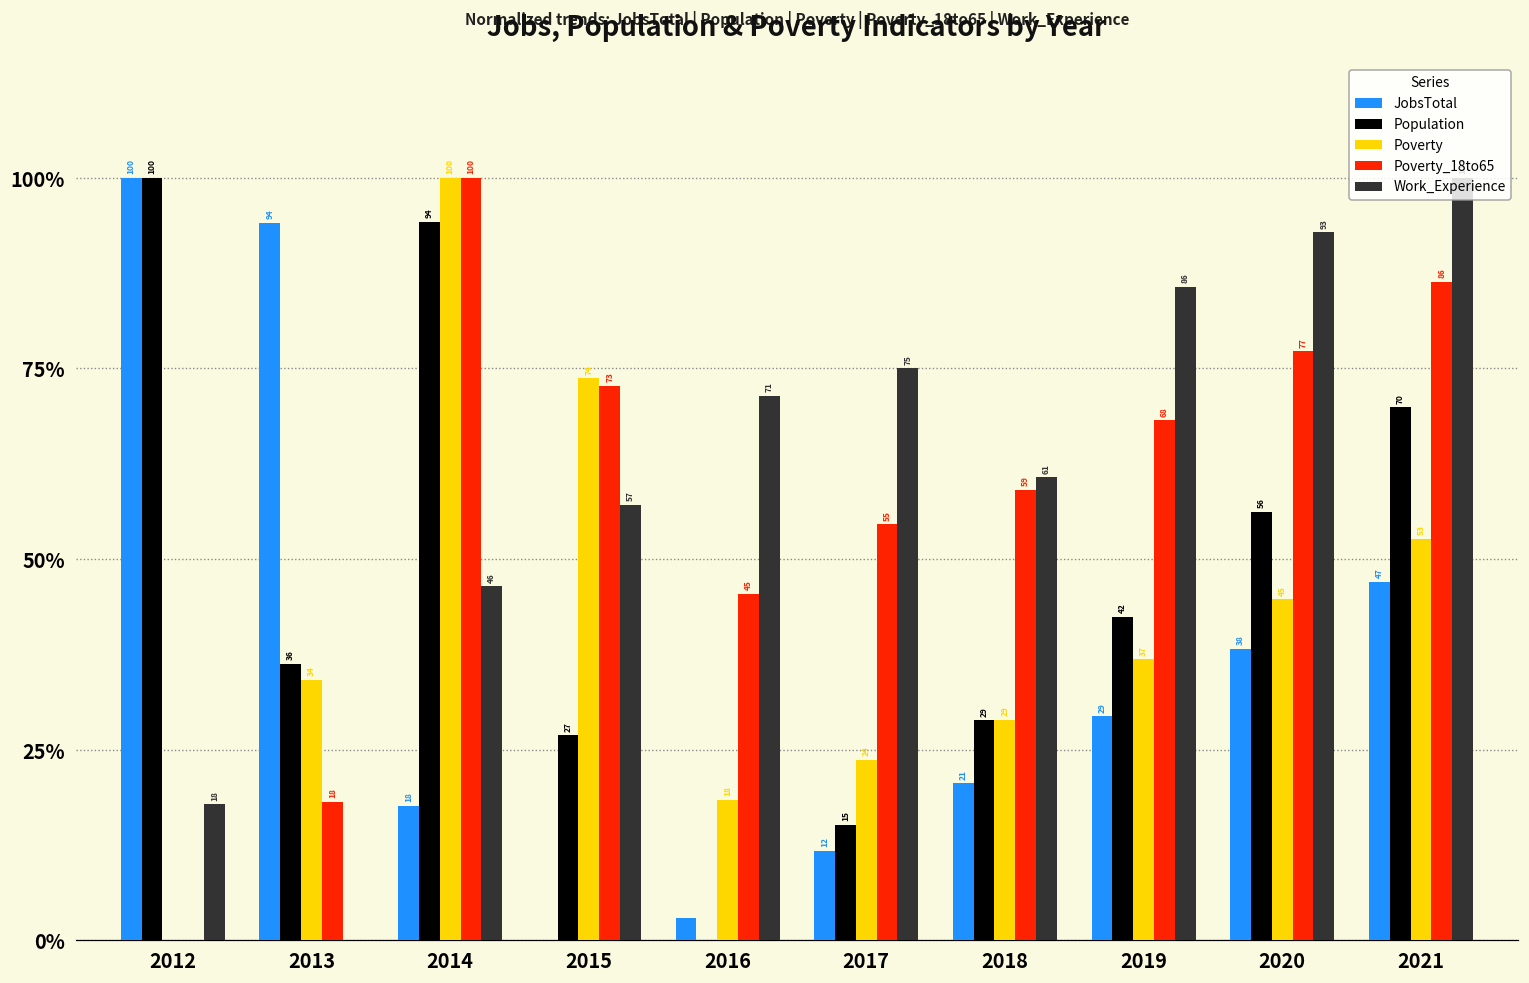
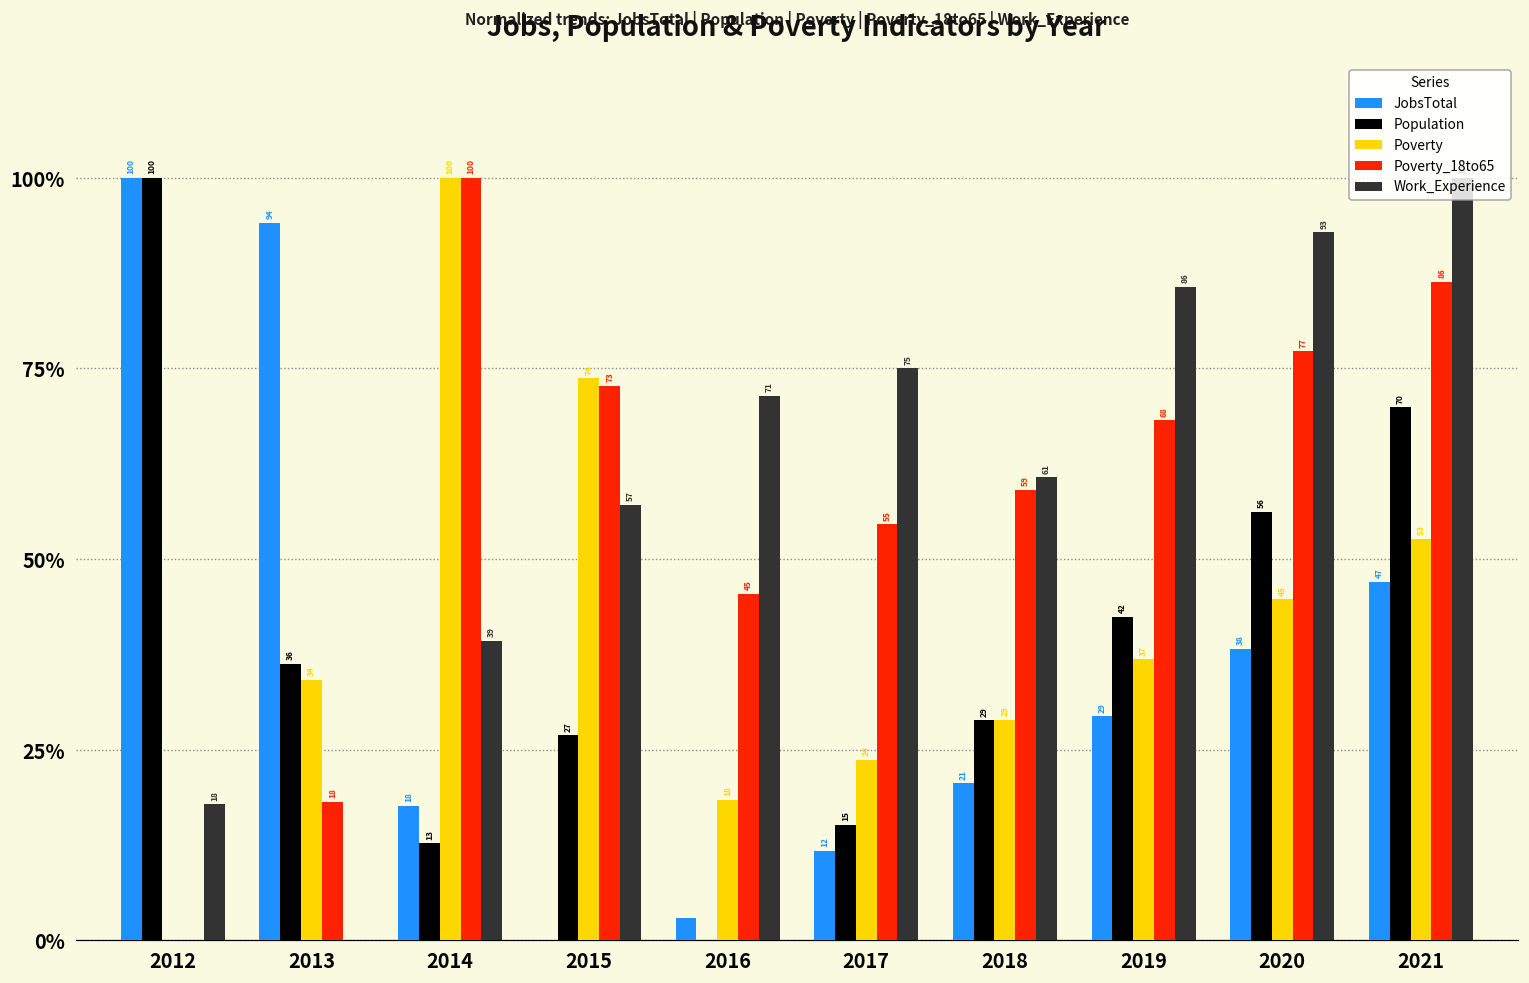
Population, 2014: 94 -> 13
Work_Experience, 2014: 46 -> 39
